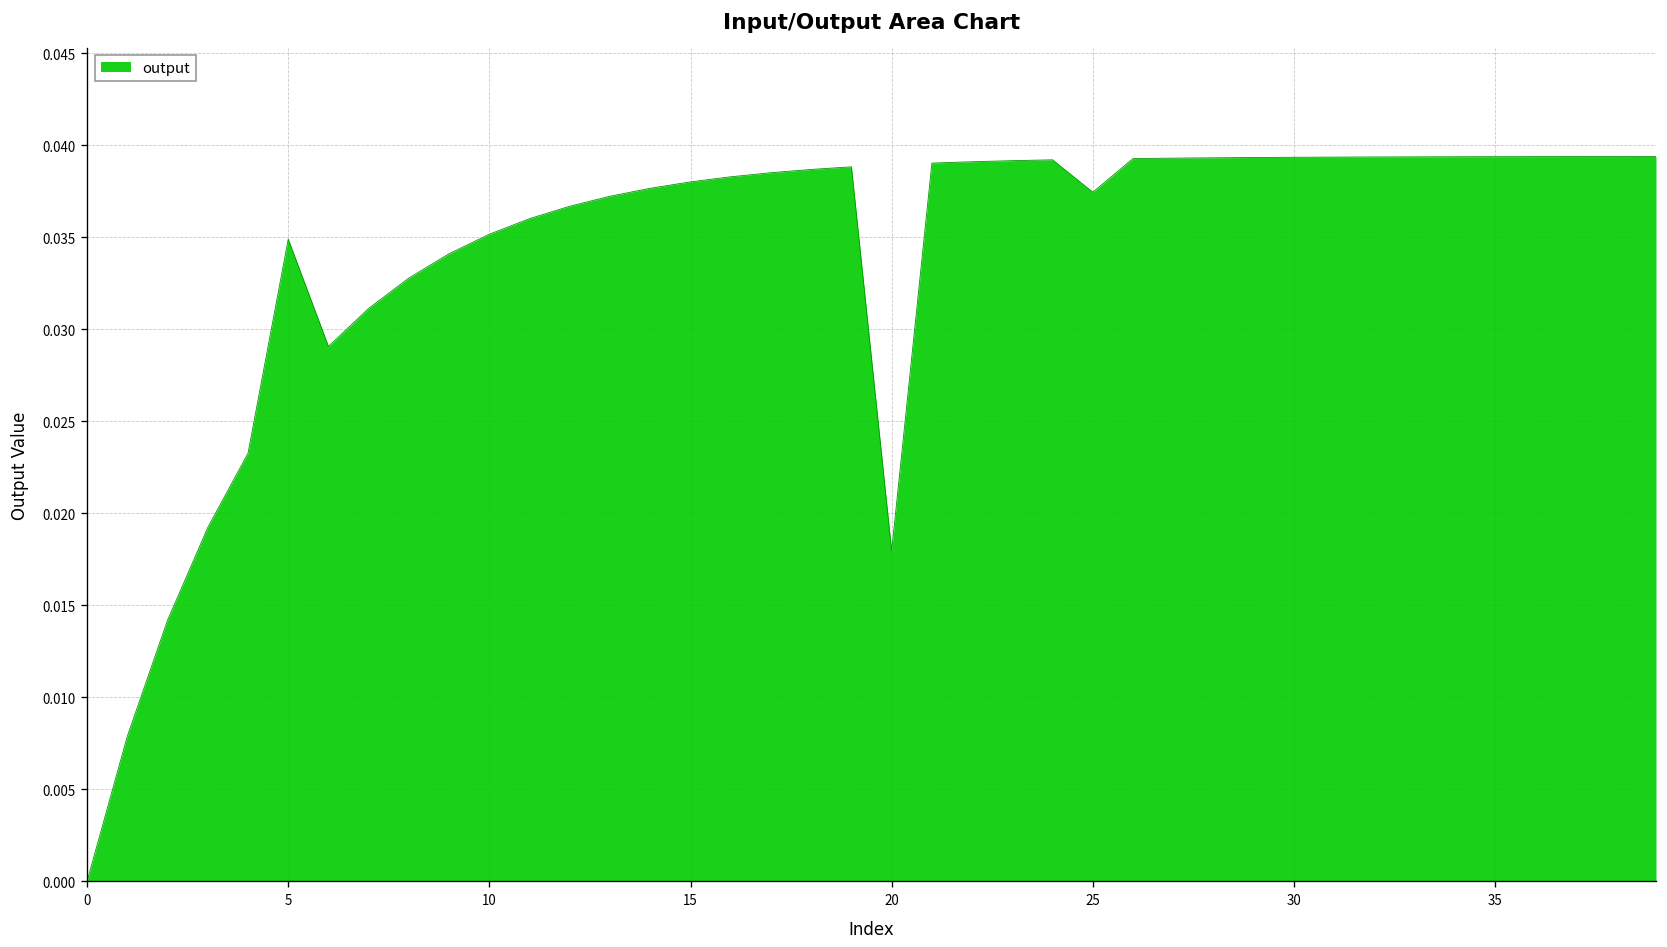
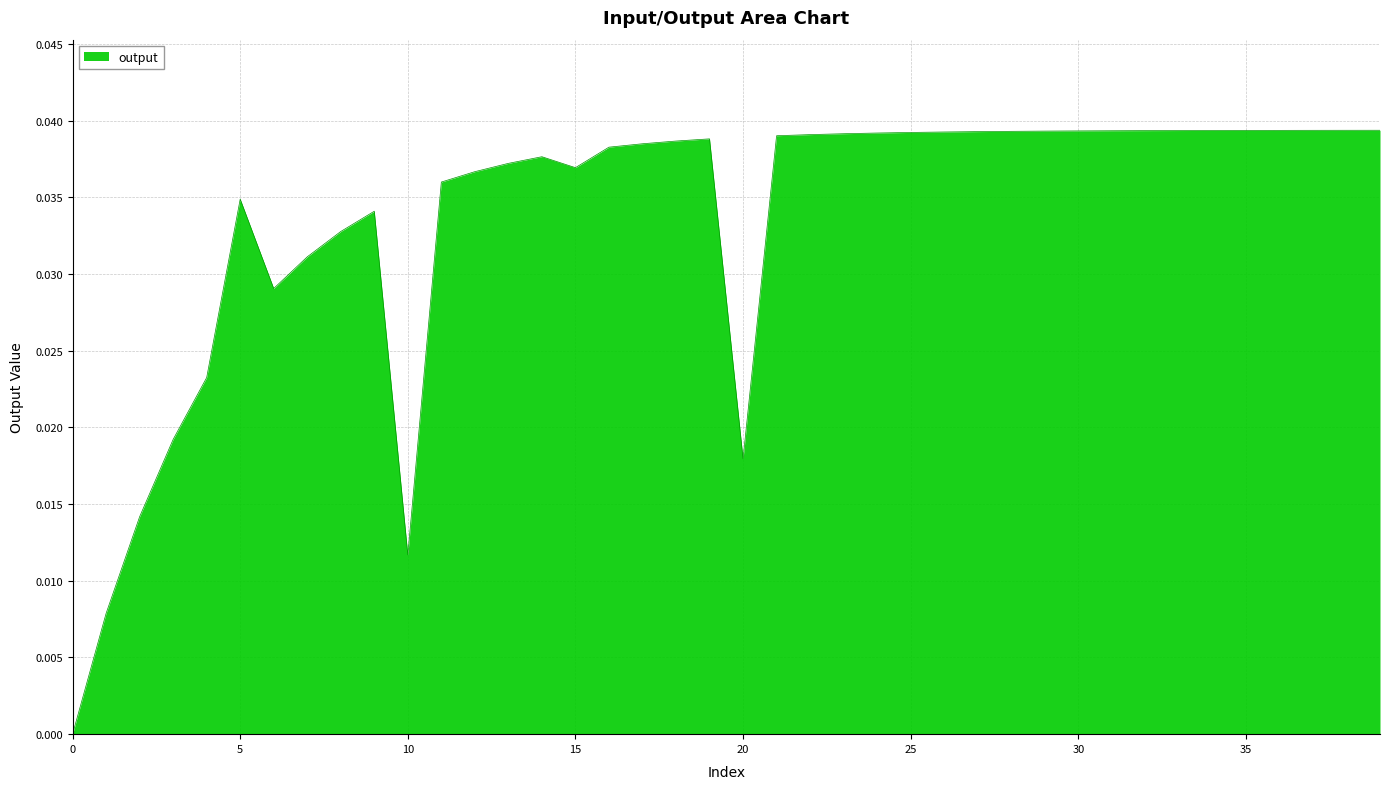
10: 0.0352 -> 0.0117
15: 0.0380 -> 0.0369
25: 0.0374 -> 0.0392
